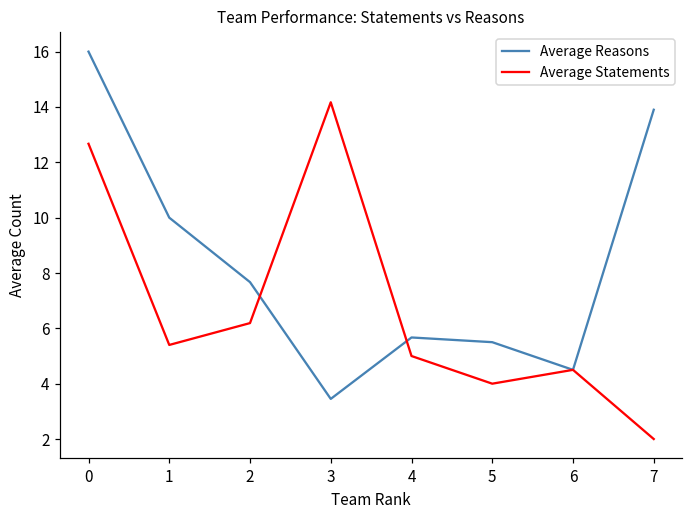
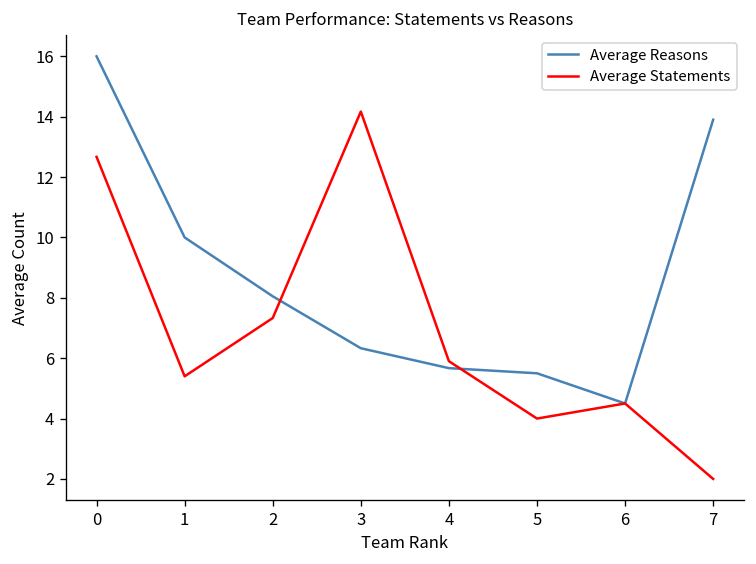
Average Reasons, 2: 7.7 -> 8.1
Average Statements, 2: 6.2 -> 7.3
Average Reasons, 3: 3.5 -> 6.3
Average Statements, 4: 5.0 -> 5.9
